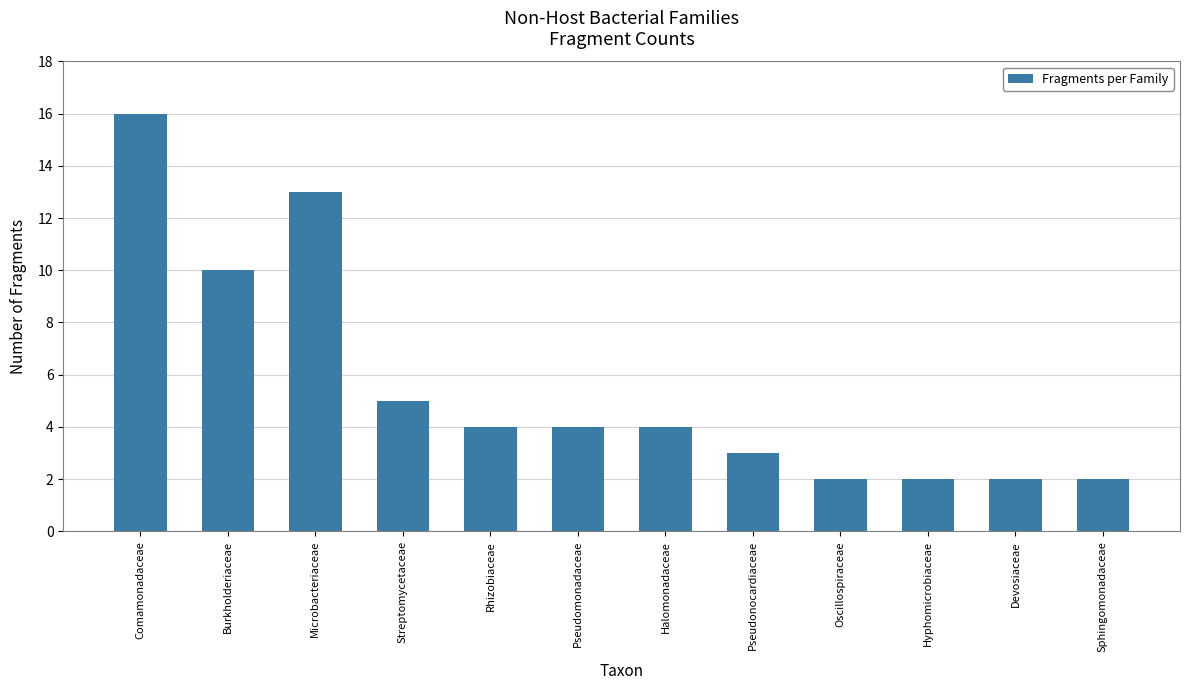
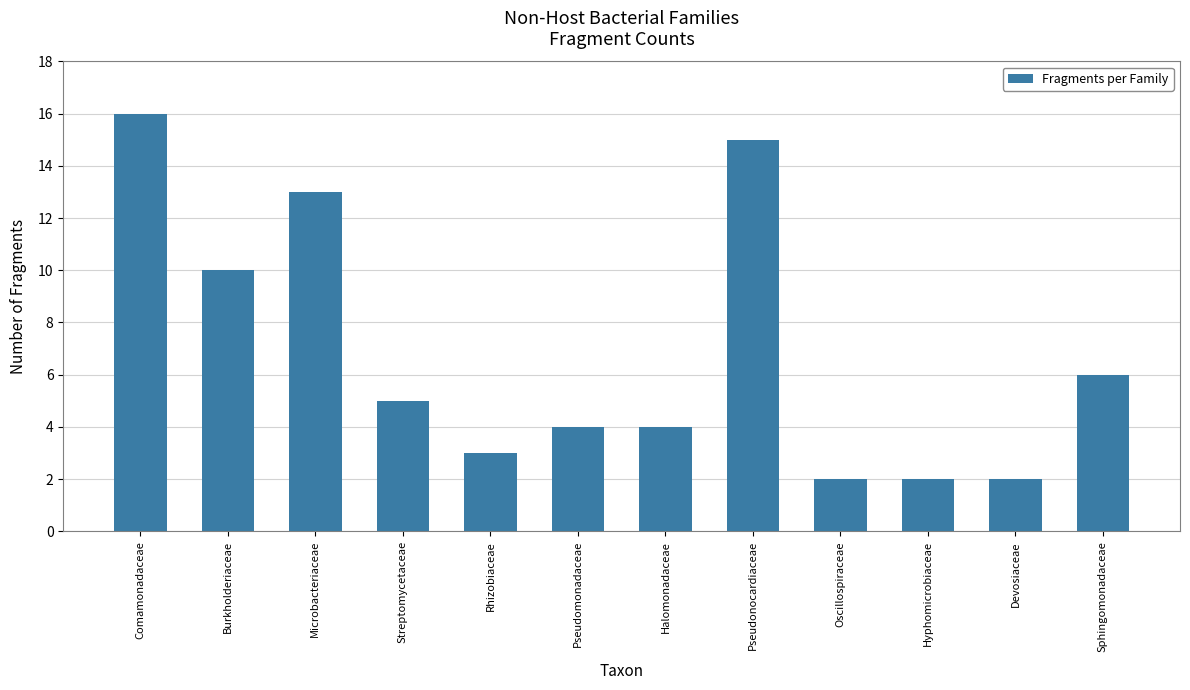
Rhizobiaceae: 4 -> 3
Pseudonocardiaceae: 3 -> 15
Sphingomonadaceae: 2 -> 6
